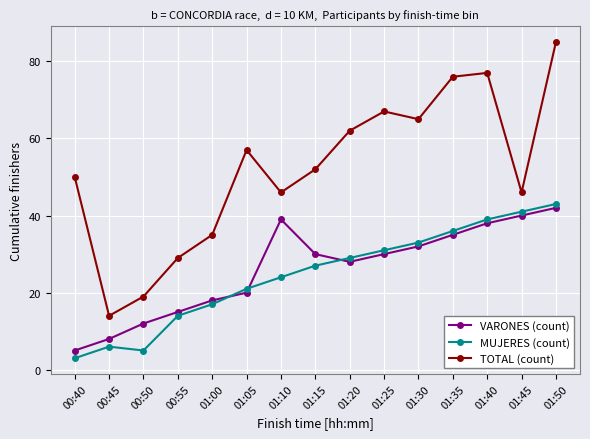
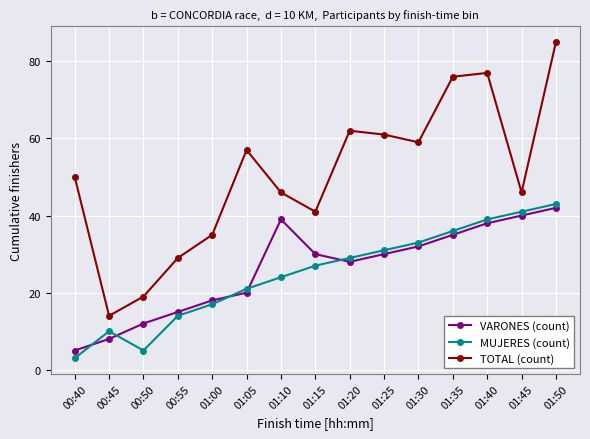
MUJERES (count), 00:45: 6 -> 10
TOTAL (count), 01:15: 52 -> 41
TOTAL (count), 01:25: 67 -> 61
TOTAL (count), 01:30: 65 -> 59
